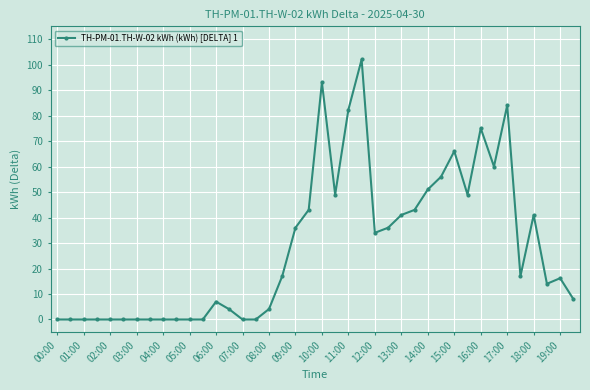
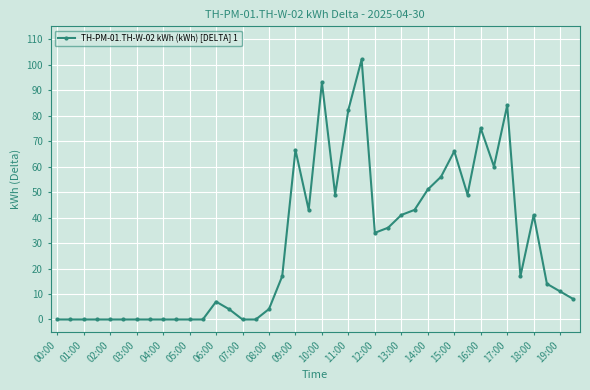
09:00: 36 -> 67
19:00: 16 -> 11
